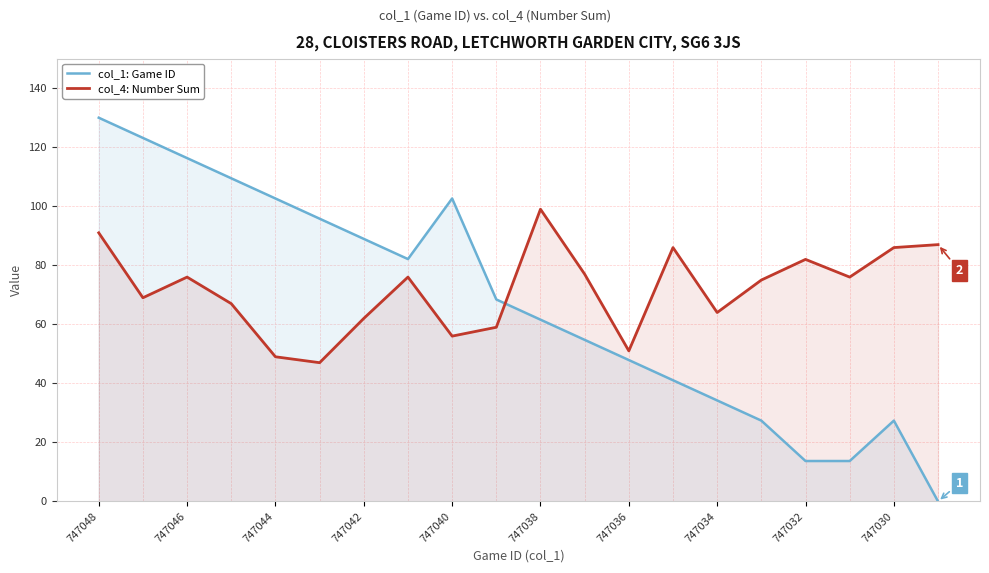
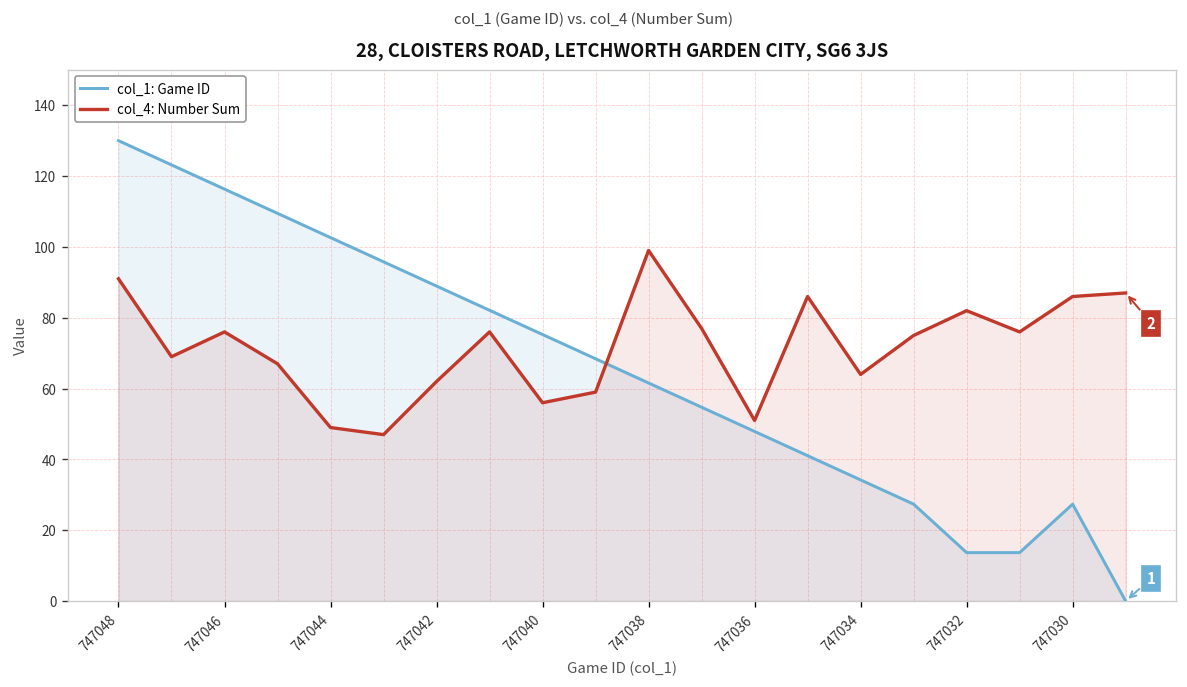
col_1: Game ID, 747040: 103 -> 75
